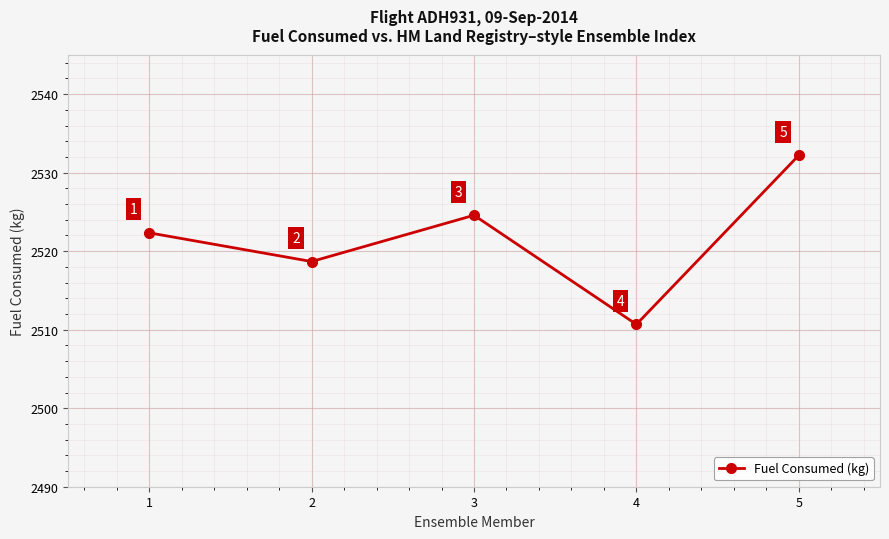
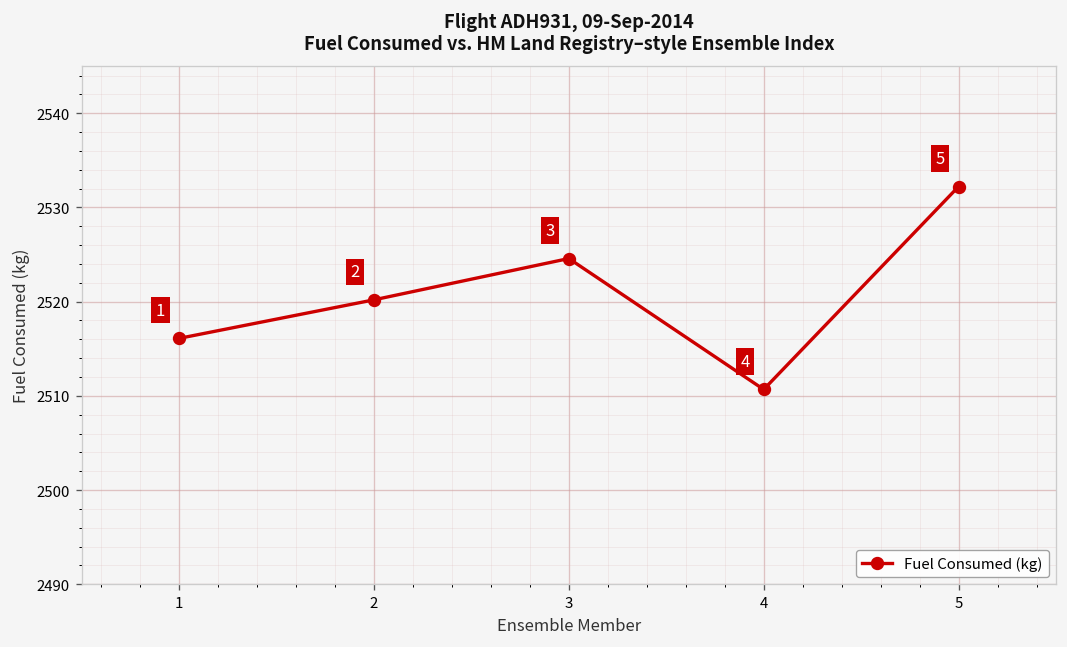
1: 2522 -> 2516
2: 2519 -> 2520
